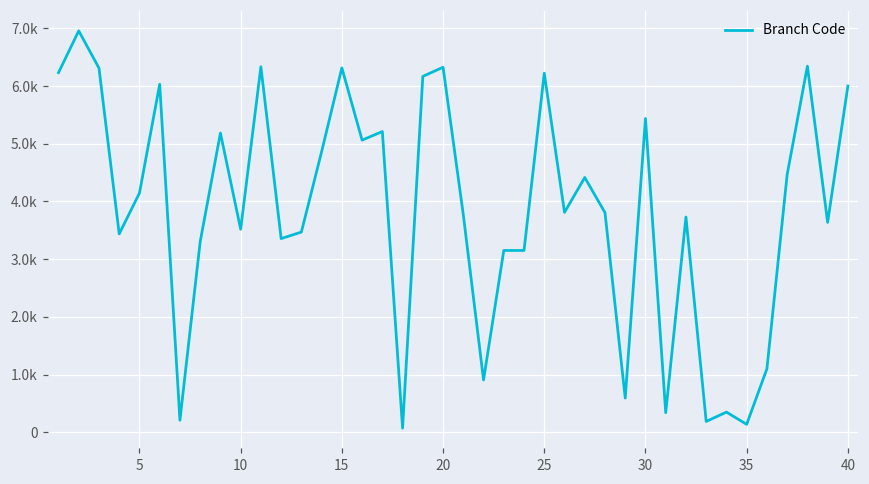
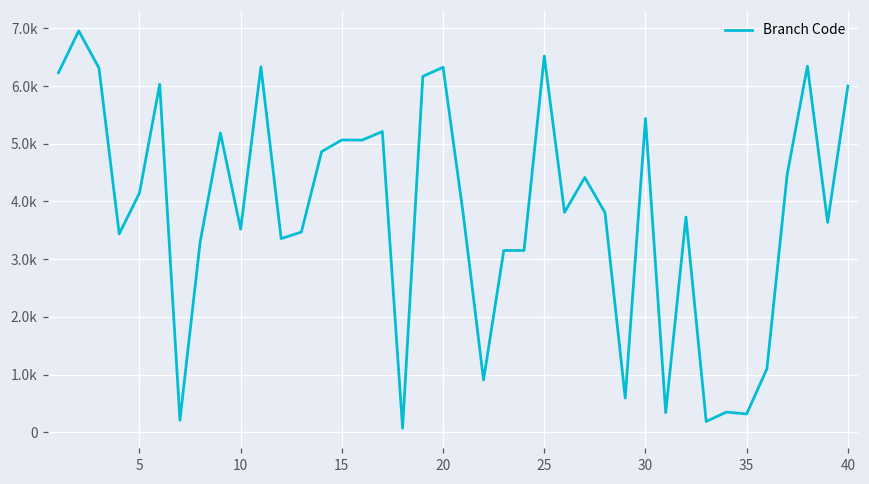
15: 6300 -> 5100
25: 6200 -> 6500
35: 100 -> 300
